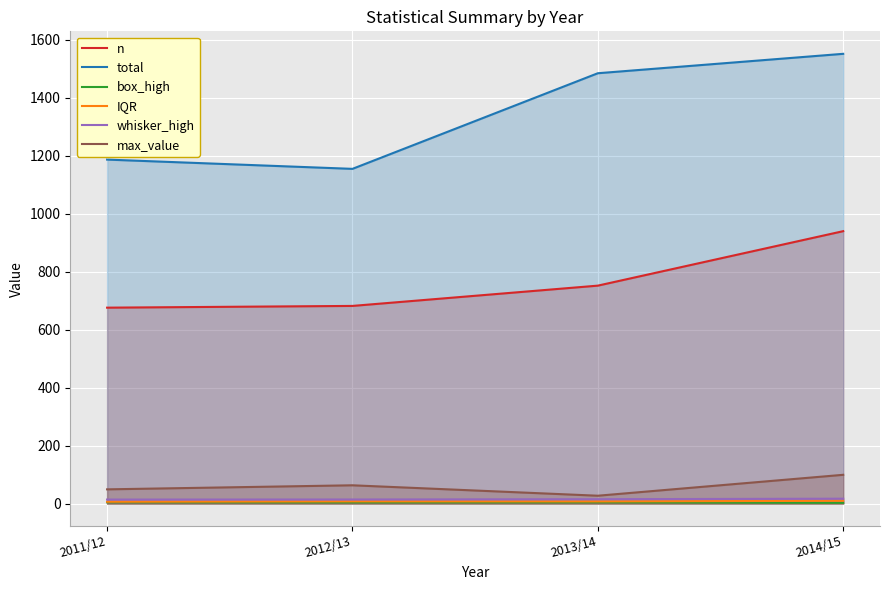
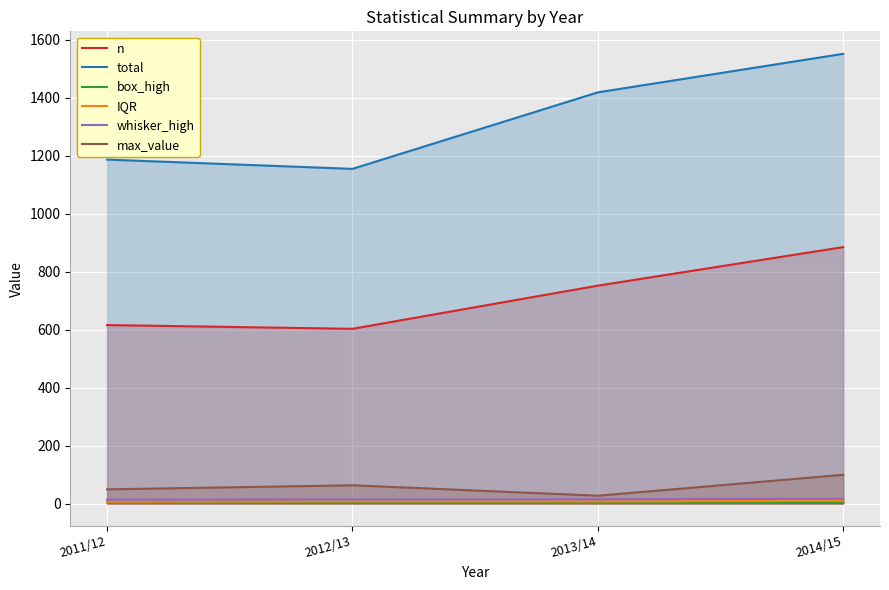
n, 2011/12: 680 -> 620
n, 2012/13: 680 -> 600
total, 2013/14: 1490 -> 1420
n, 2014/15: 940 -> 890
